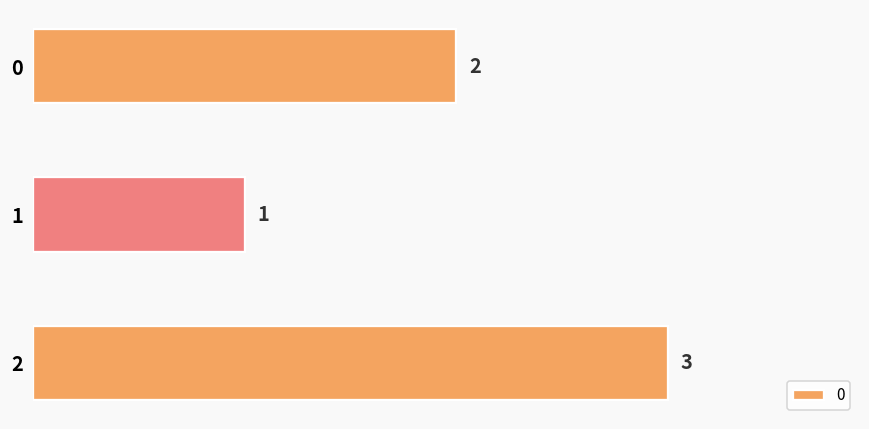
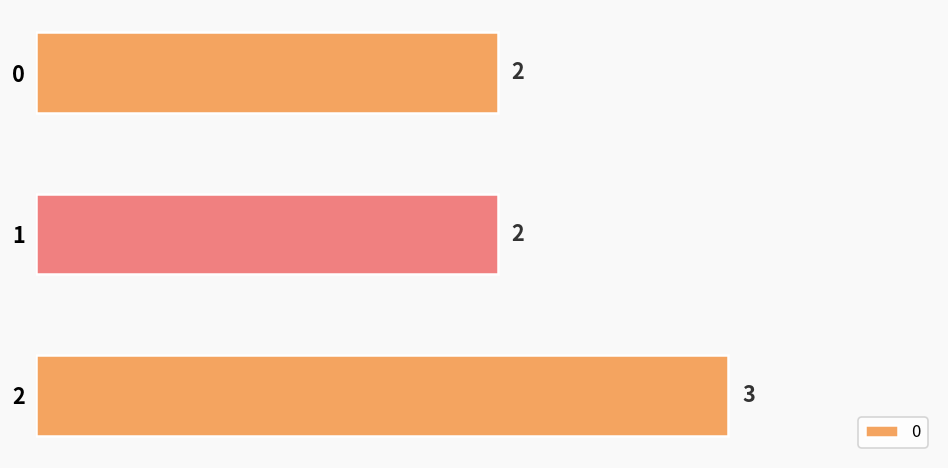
1: 1 -> 2
